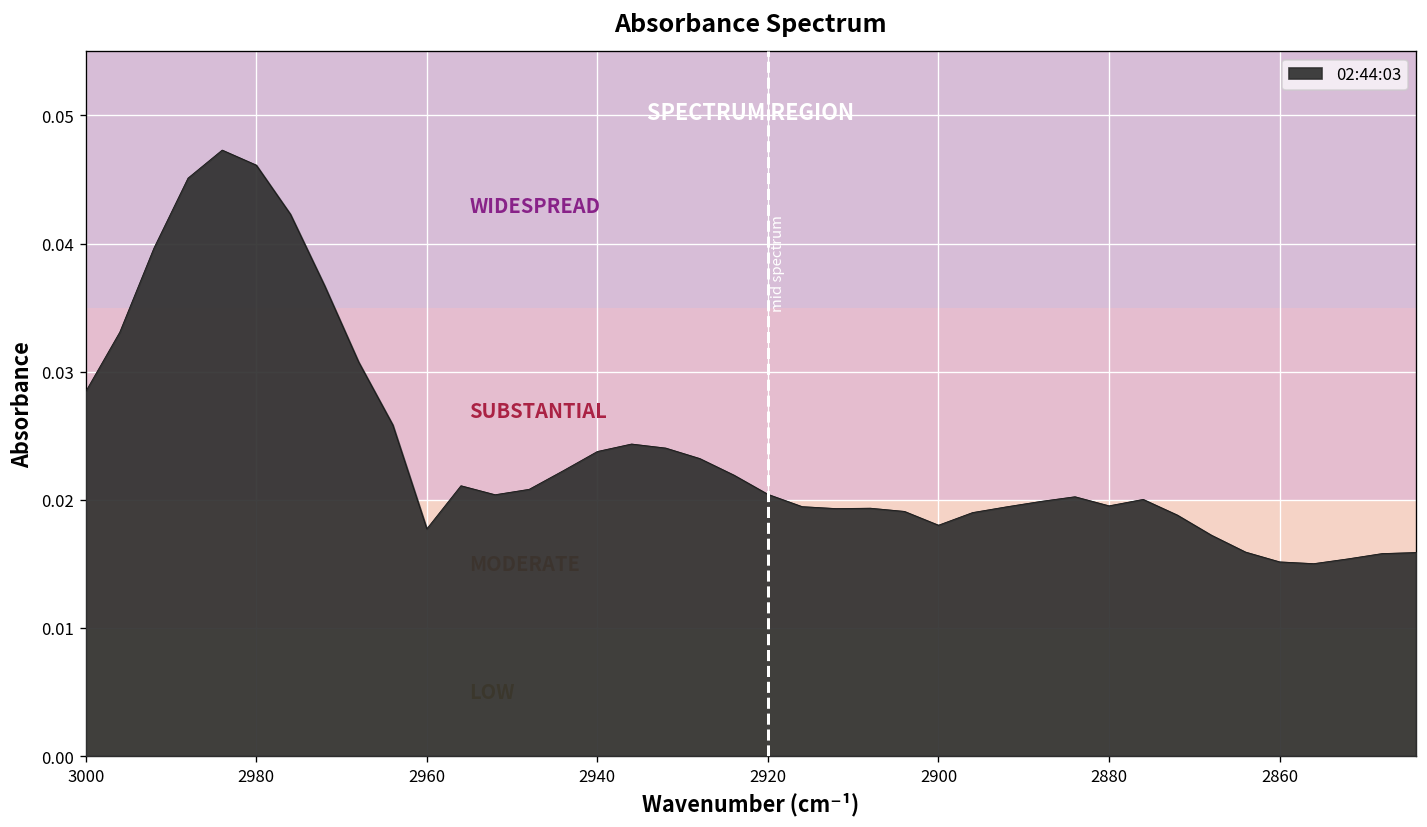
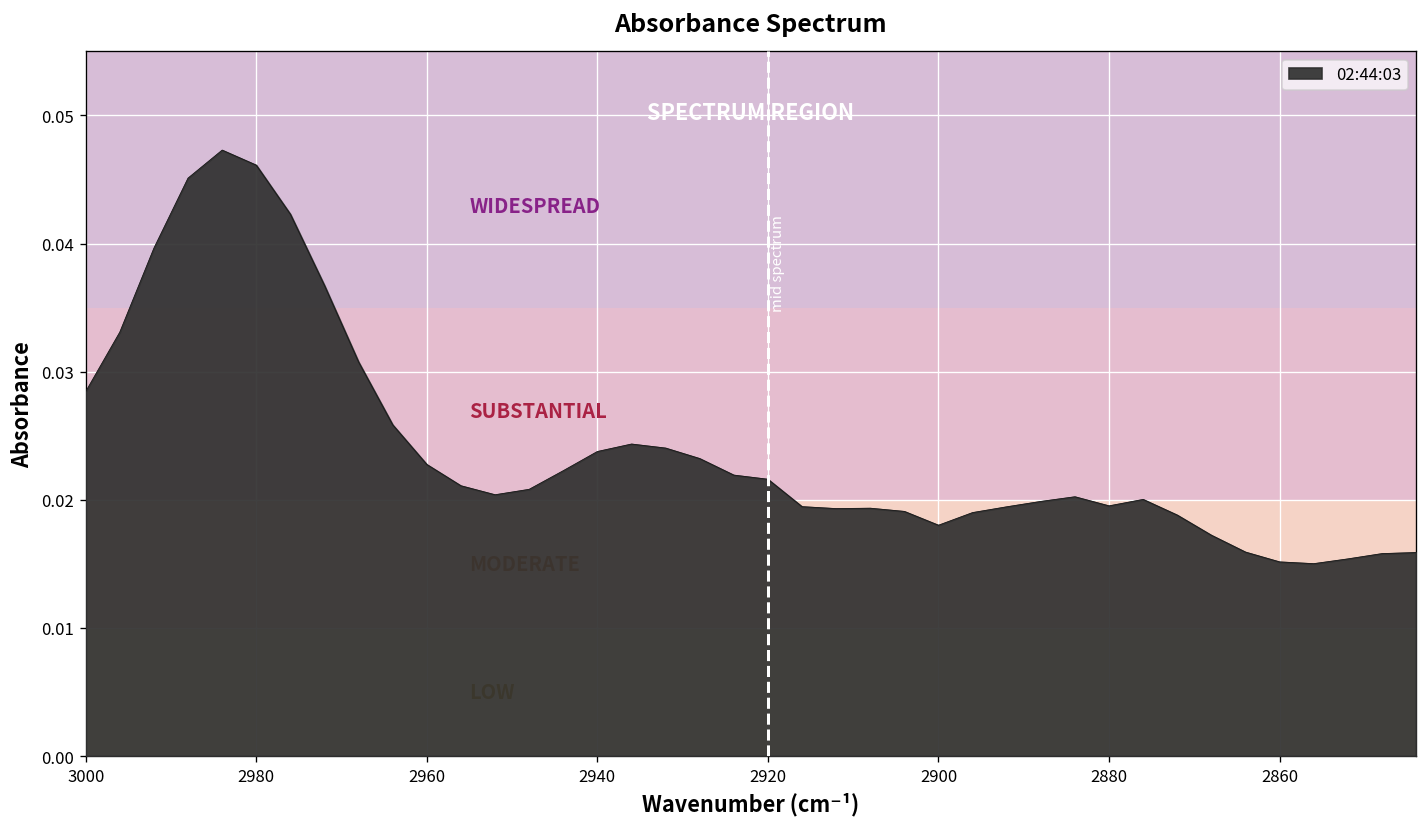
2960: 0.0177 -> 0.0228
2920: 0.0204 -> 0.0216
